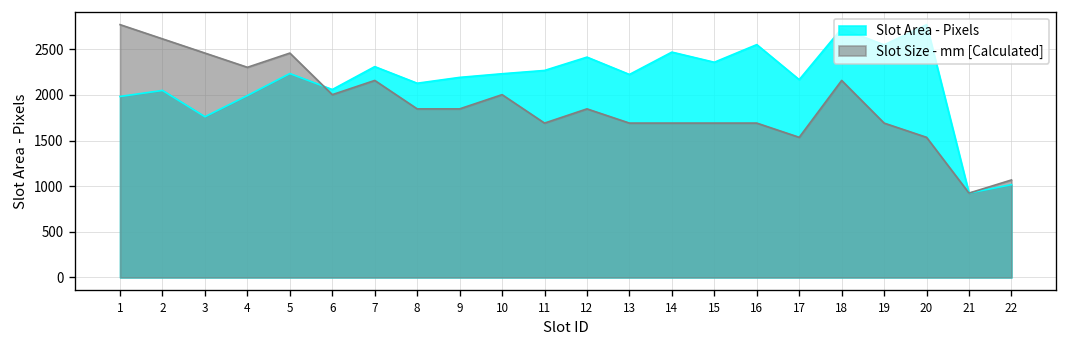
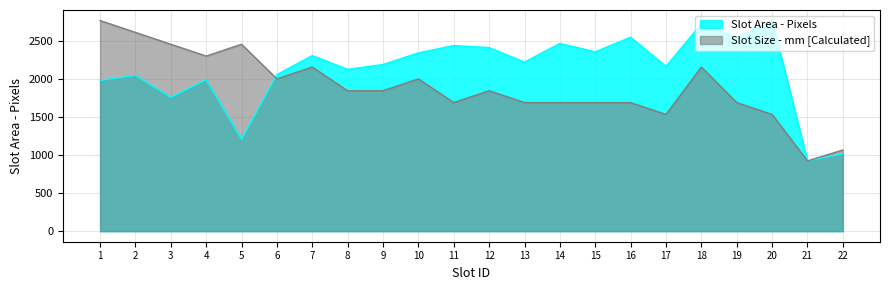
Slot Area - Pixels, 5: 2200 -> 1200
Slot Area - Pixels, 10: 2200 -> 2300
Slot Area - Pixels, 11: 2300 -> 2400
